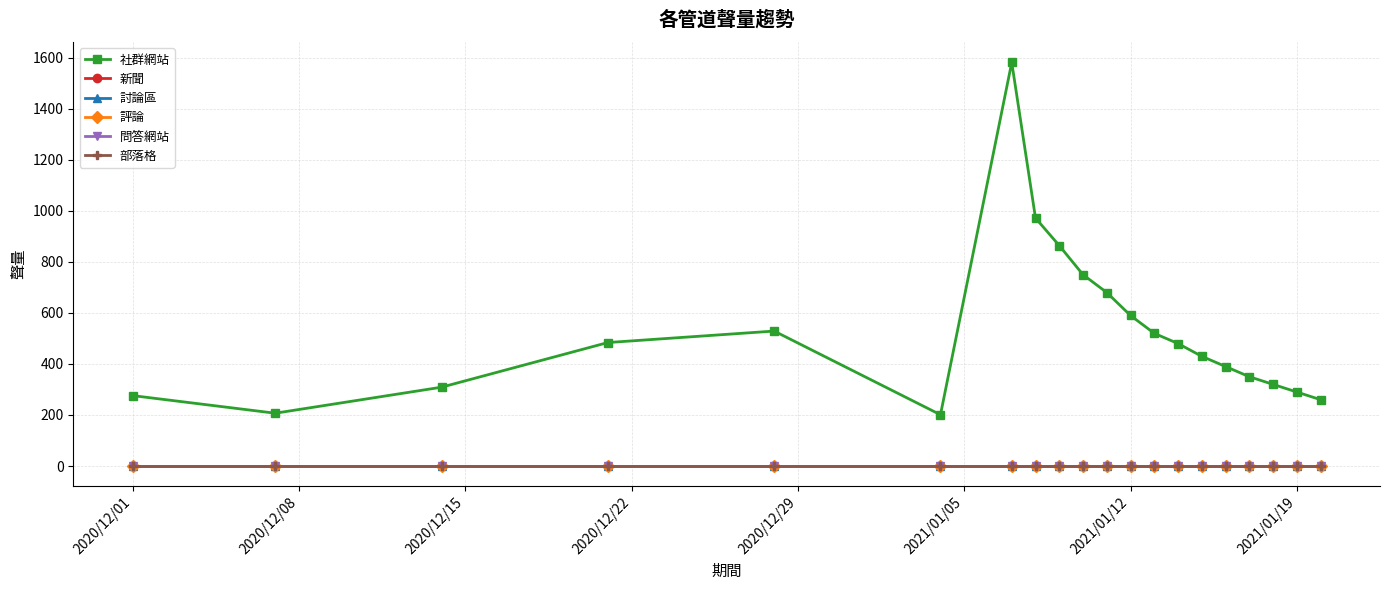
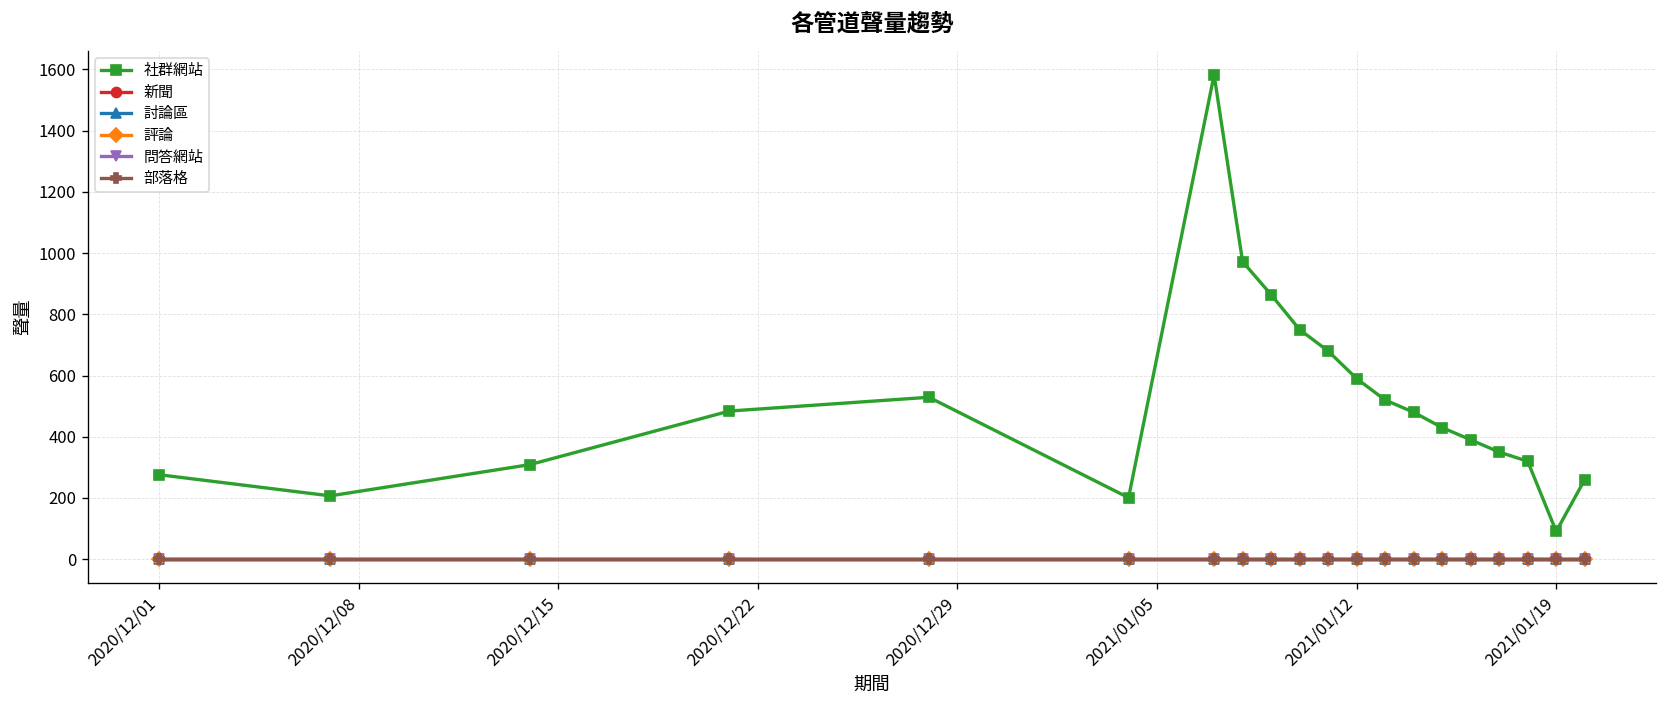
社群網站, 2021/01/19: 290 -> 90
